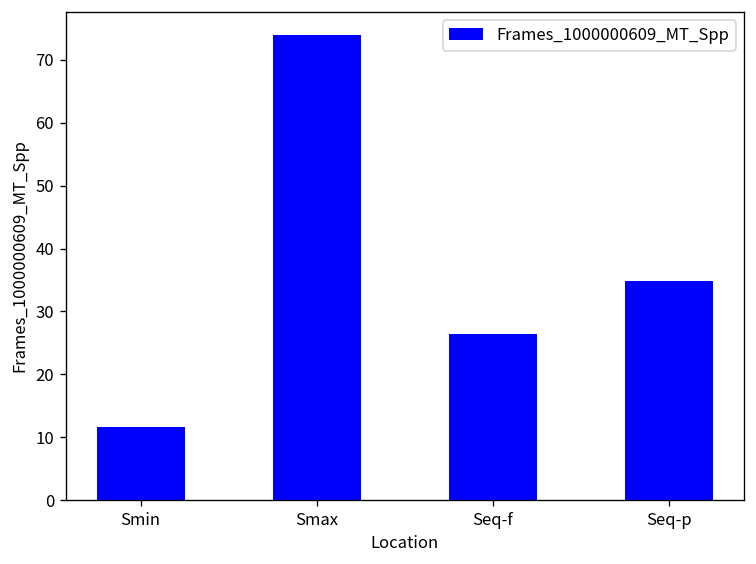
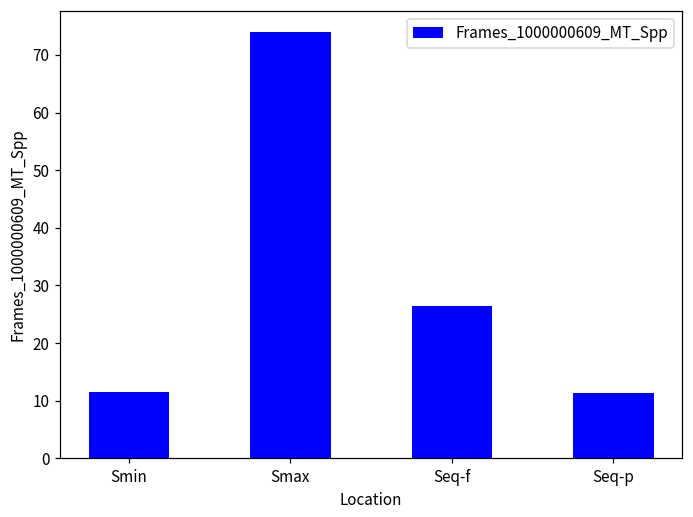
Seq-p: 35 -> 11
